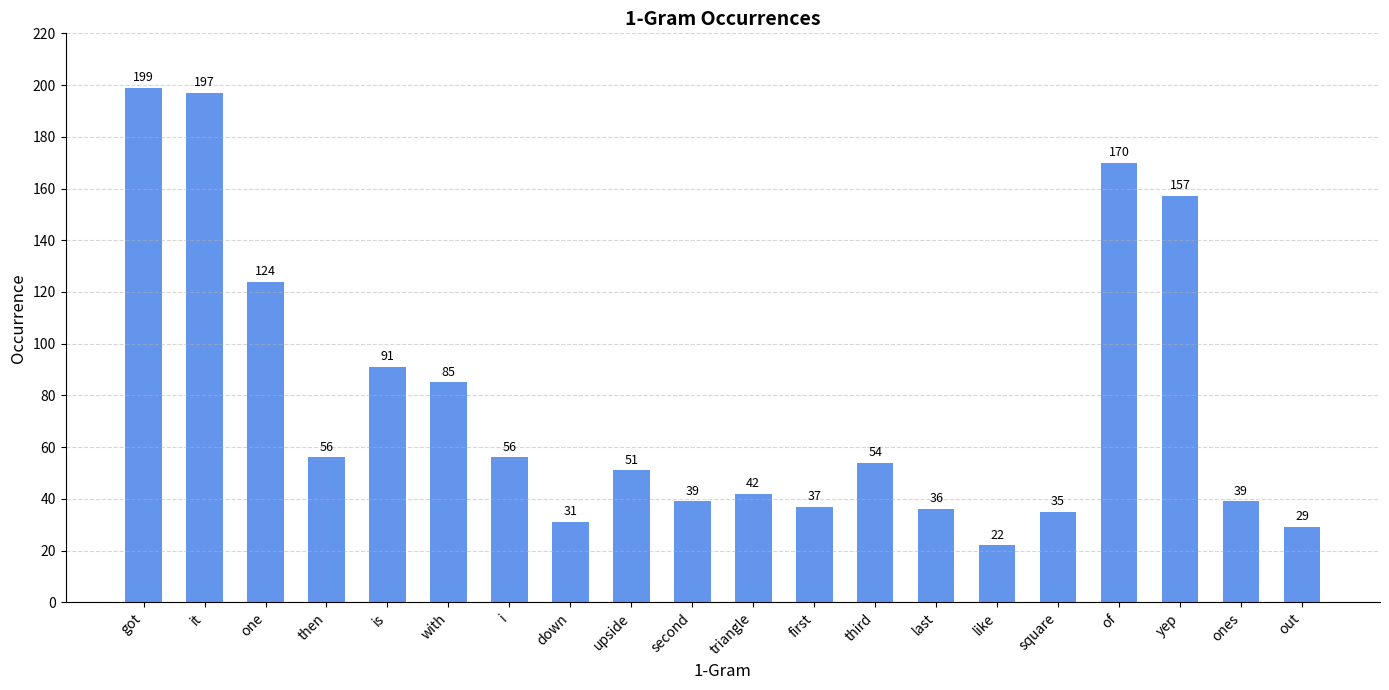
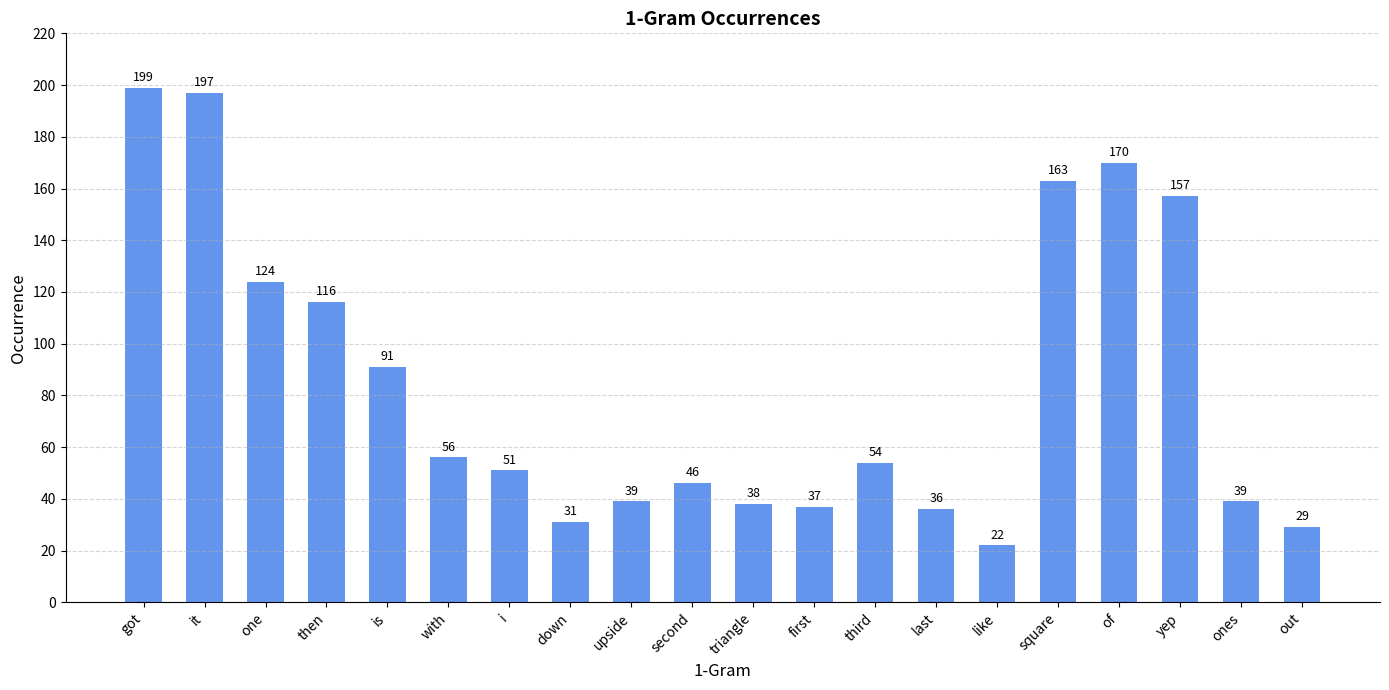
then: 56 -> 116
with: 85 -> 56
i: 56 -> 51
upside: 51 -> 39
second: 39 -> 46
triangle: 42 -> 38
square: 35 -> 163
